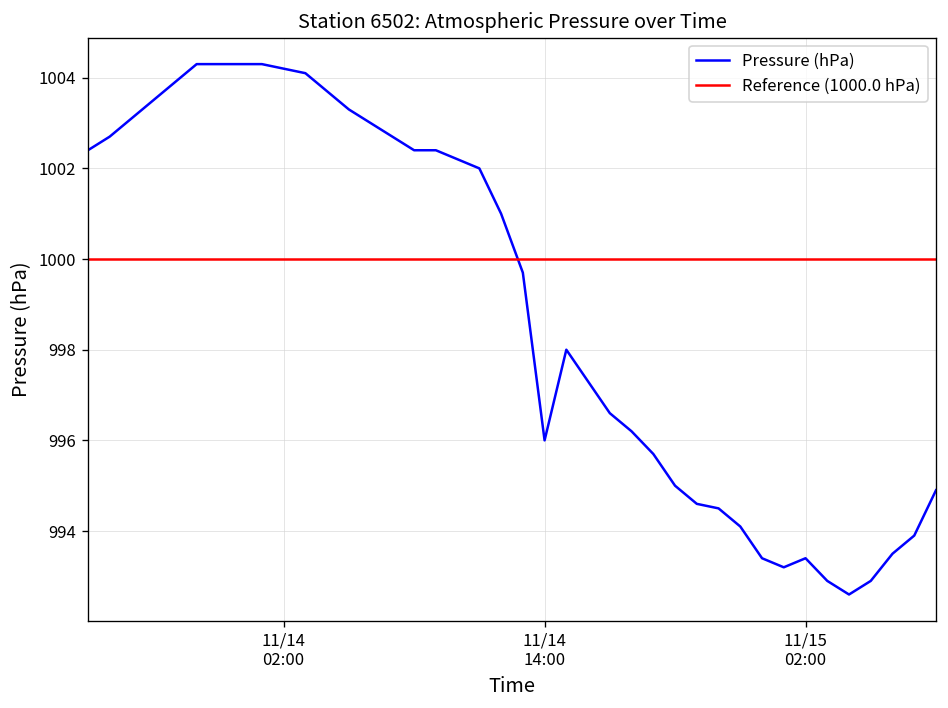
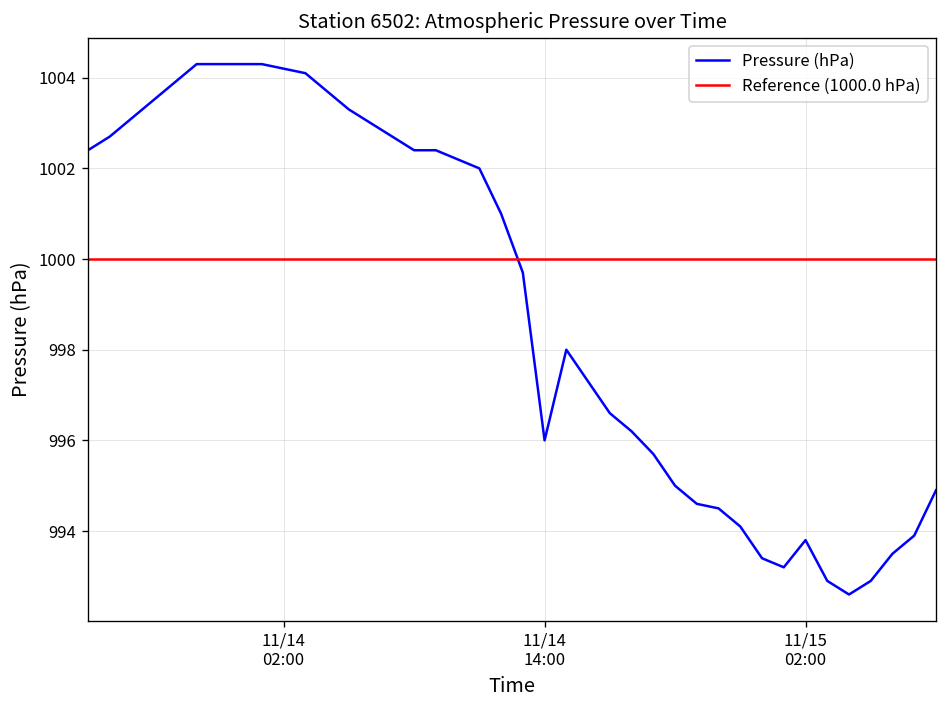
11/15 02:00: 993.4 -> 993.8
